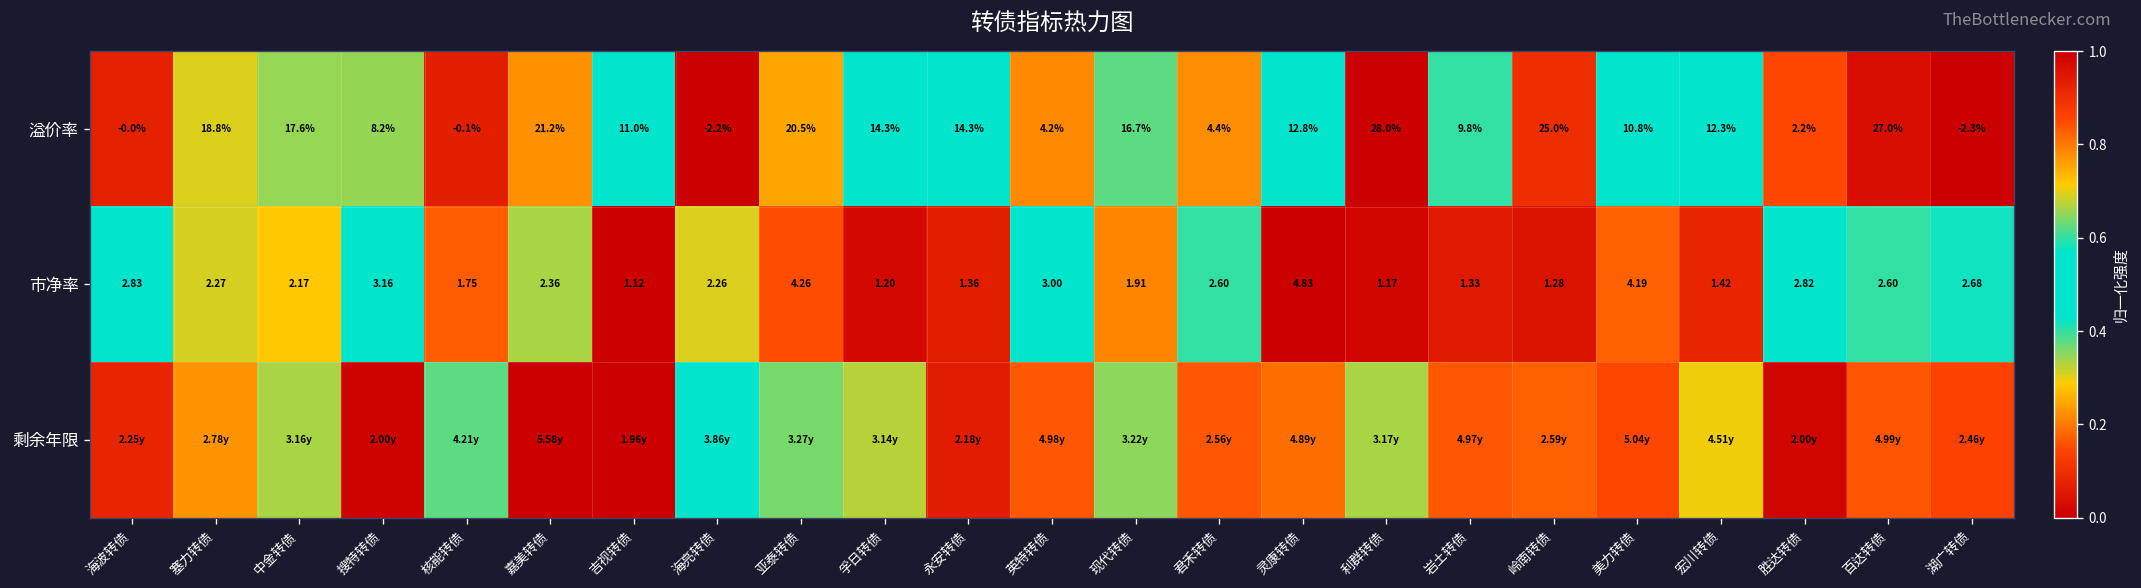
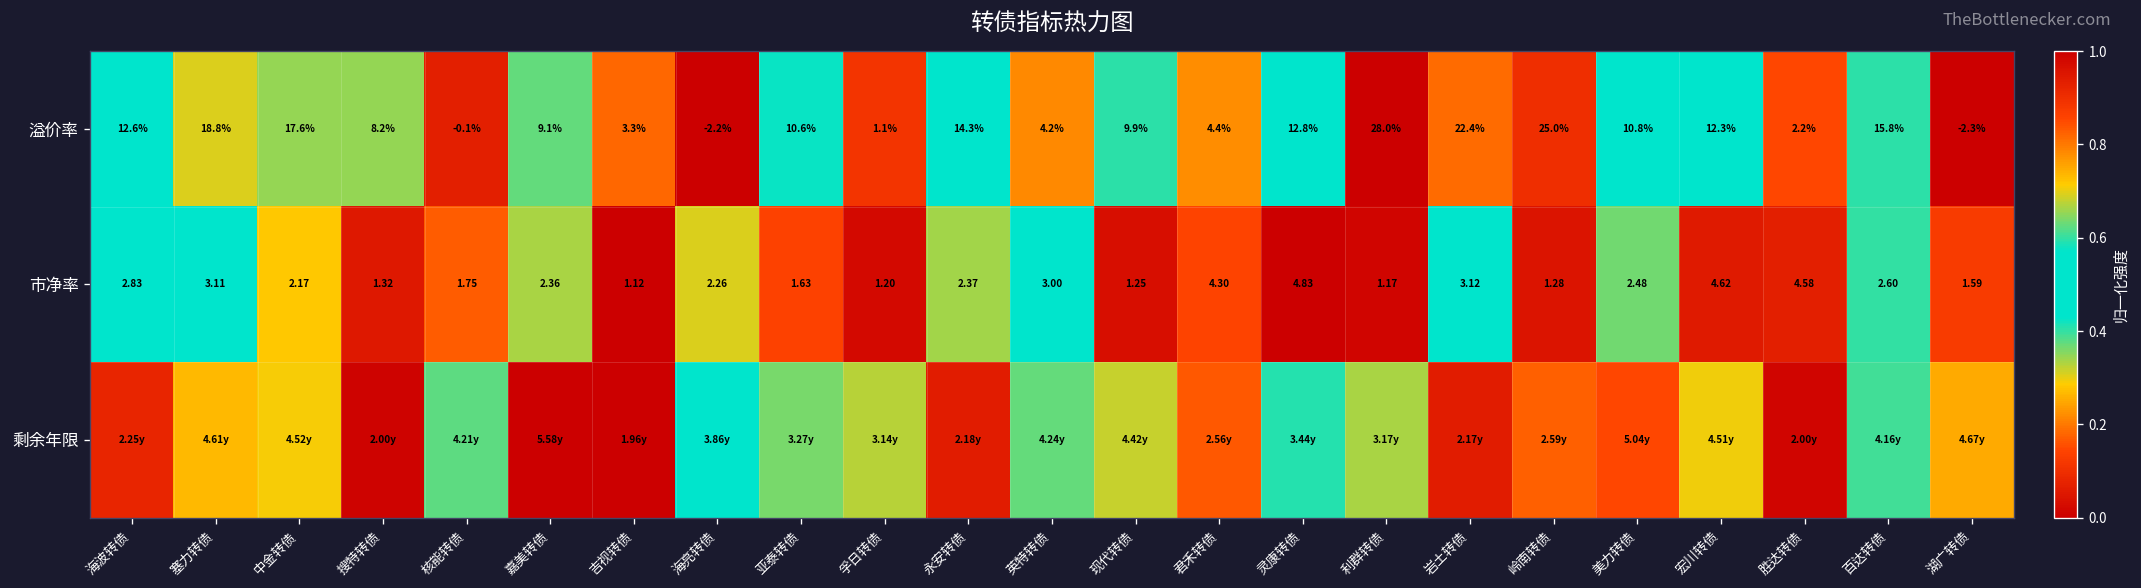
溢价率, 海波转债: -0.0% -> 12.6%
溢价率, 嘉美转债: 21.2% -> 9.1%
溢价率, 吉视转债: 11.0% -> 3.3%
溢价率, 亚泰转债: 20.5% -> 10.6%
溢价率, 孚日转债: 14.3% -> 1.1%
溢价率, 现代转债: 16.7% -> 9.9%
溢价率, 岩土转债: 9.8% -> 22.4%
溢价率, 百达转债: 27.0% -> 15.8%
市净率, 塞力转债: 2.27 -> 3.11
市净率, 搜特转债: 3.16 -> 1.32
市净率, 亚泰转债: 4.26 -> 1.63
市净率, 永安转债: 1.36 -> 2.37
市净率, 现代转债: 1.91 -> 1.25
市净率, 君禾转债: 2.60 -> 4.30
市净率, 岩土转债: 1.33 -> 3.12
市净率, 美力转债: 4.19 -> 2.48
市净率, 宏川转债: 1.42 -> 4.62
市净率, 胜达转债: 2.82 -> 4.58
市净率, 湖广转债: 2.68 -> 1.59
剩余年限, 塞力转债: 2.78y -> 4.61y
剩余年限, 中金转债: 3.16y -> 4.52y
剩余年限, 英特转债: 4.98y -> 4.24y
剩余年限, 现代转债: 3.22y -> 4.42y
剩余年限, 灵康转债: 4.89y -> 3.44y
剩余年限, 岩土转债: 4.97y -> 2.17y
剩余年限, 百达转债: 4.99y -> 4.16y
剩余年限, 湖广转债: 2.46y -> 4.67y
